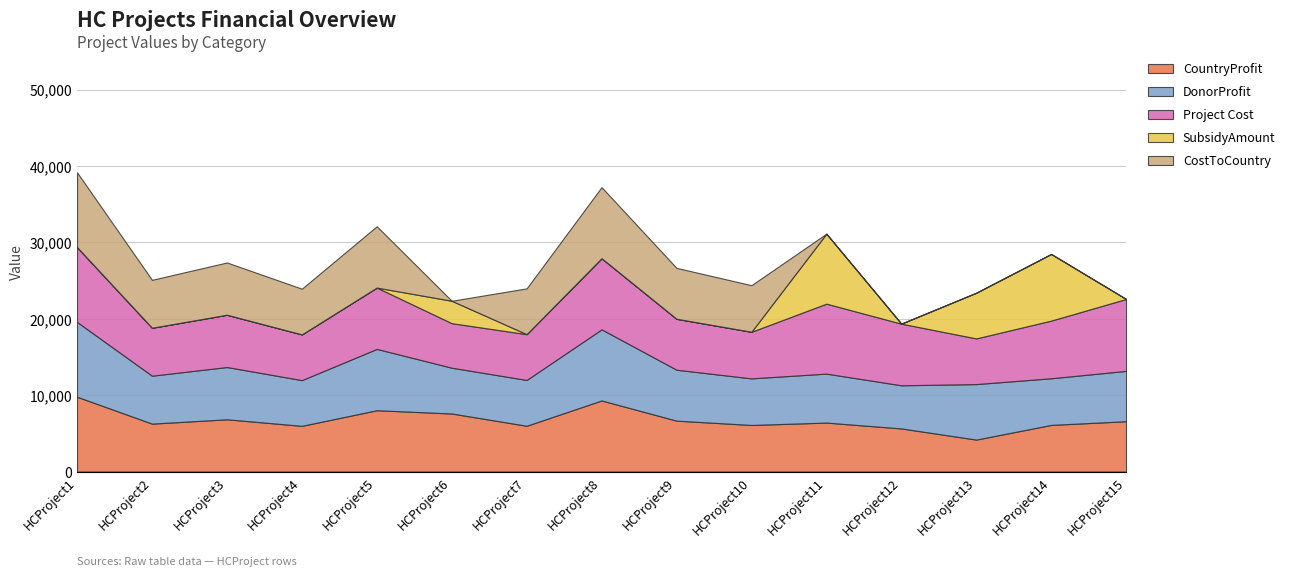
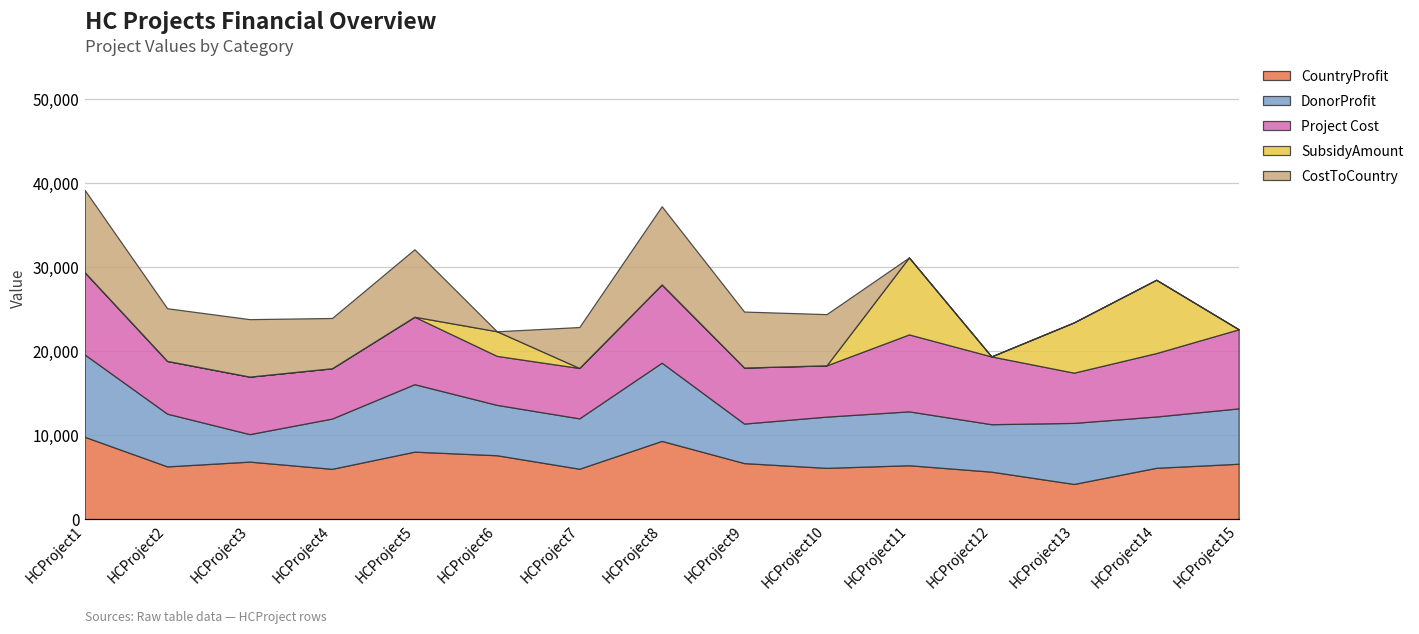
DonorProfit, HCProject3: 7,000 -> 3,000
CostToCountry, HCProject7: 6,000 -> 5,000
DonorProfit, HCProject9: 7,000 -> 5,000
